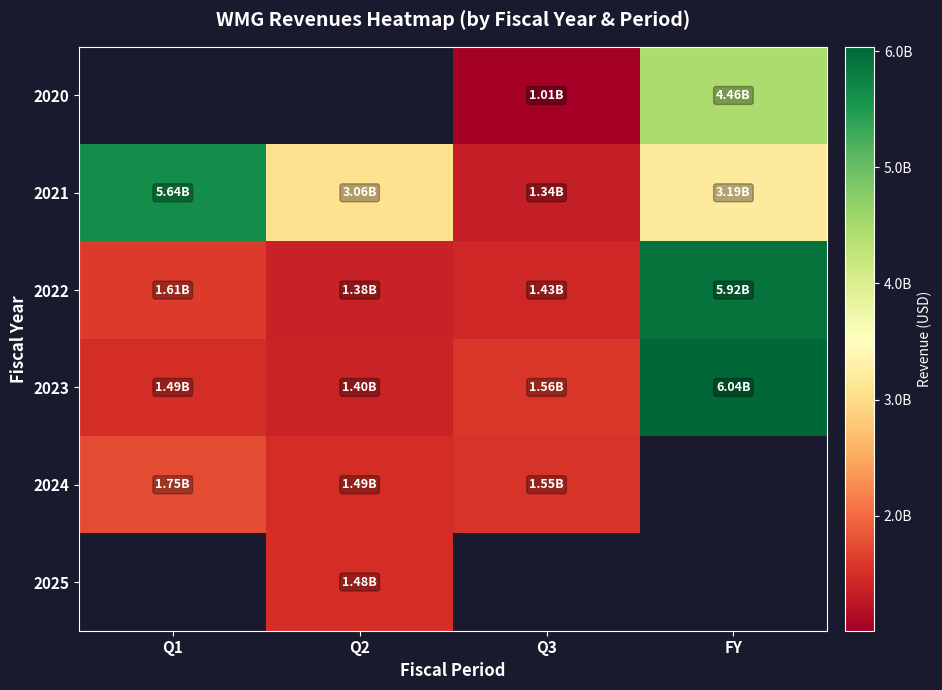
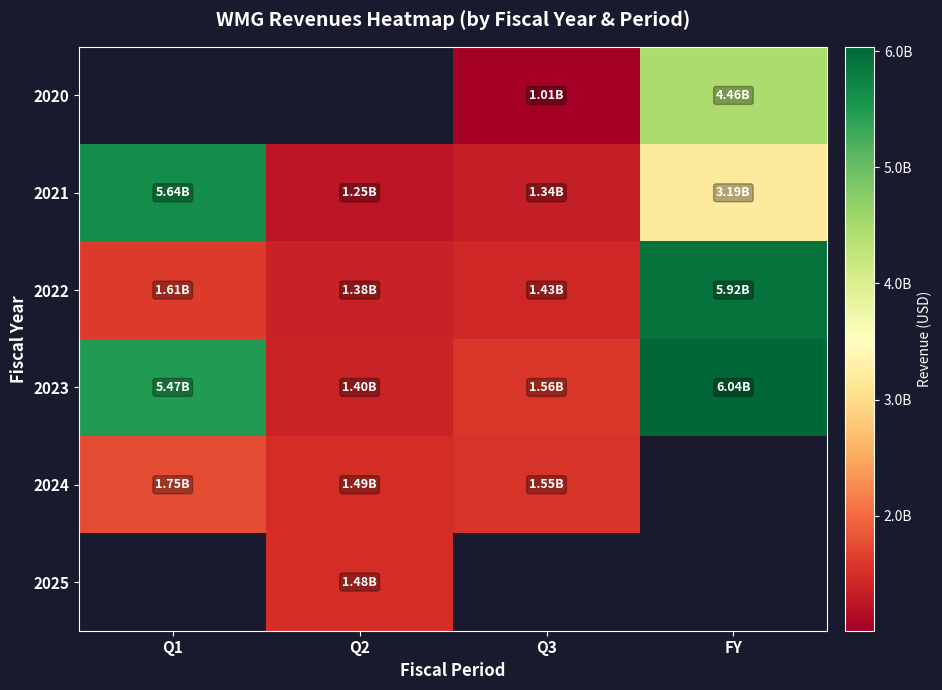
2021, Q2: 3.06B -> 1.25B
2023, Q1: 1.49B -> 5.47B
